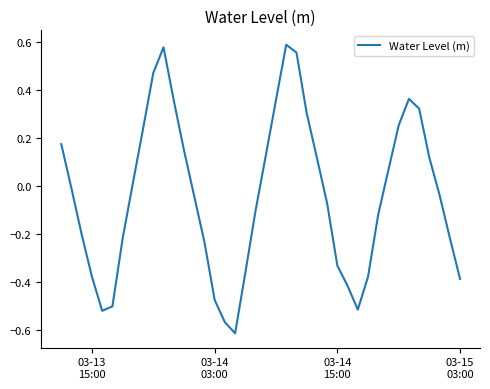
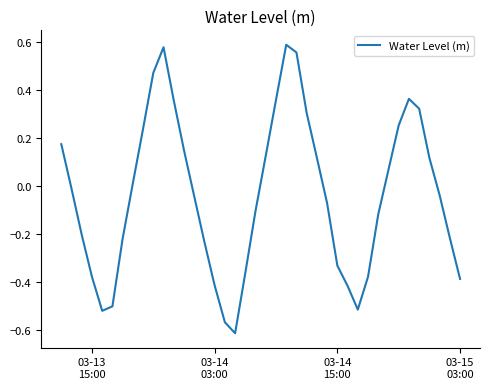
03-14 03:00: -0.47 -> -0.41
